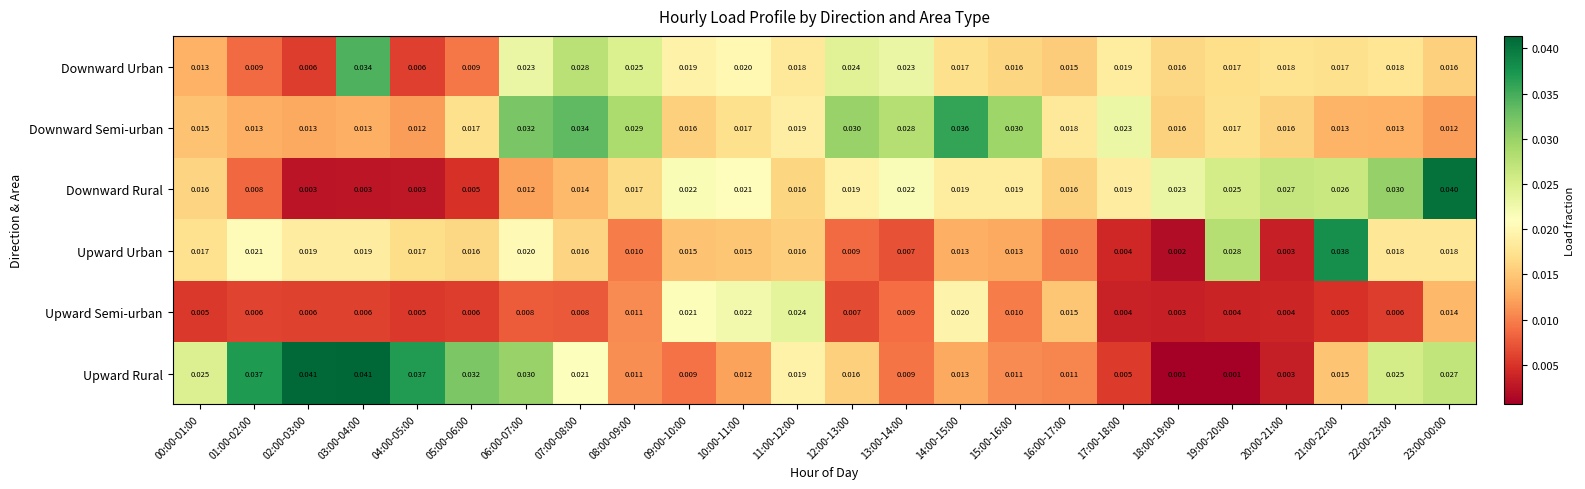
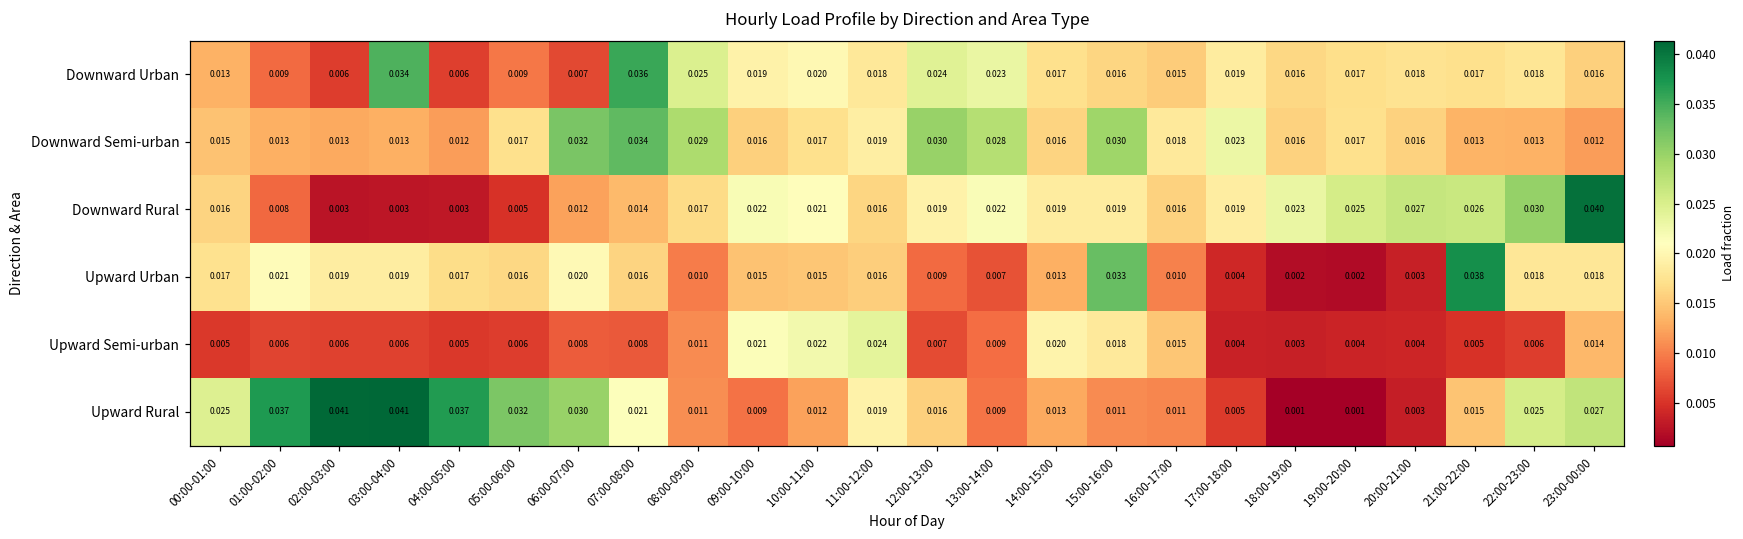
Downward Urban, 06:00-07:00: 0.023 -> 0.007
Downward Urban, 07:00-08:00: 0.028 -> 0.036
Downward Semi-urban, 14:00-15:00: 0.036 -> 0.016
Upward Urban, 15:00-16:00: 0.013 -> 0.033
Upward Urban, 19:00-20:00: 0.028 -> 0.002
Upward Semi-urban, 15:00-16:00: 0.010 -> 0.018
